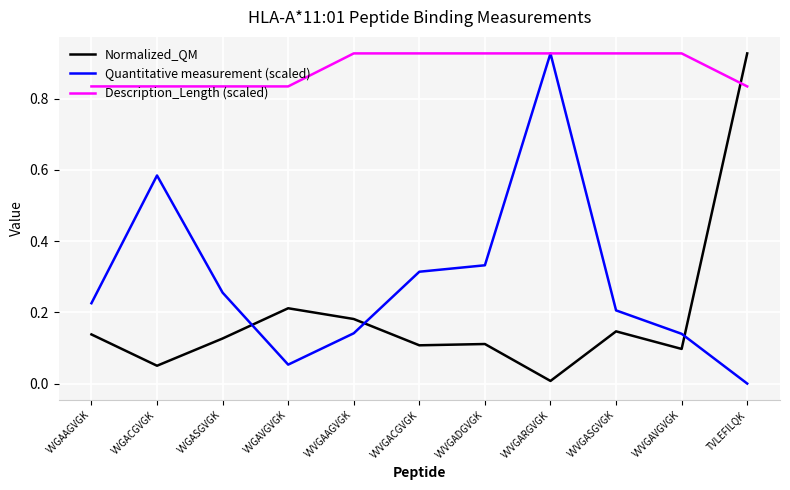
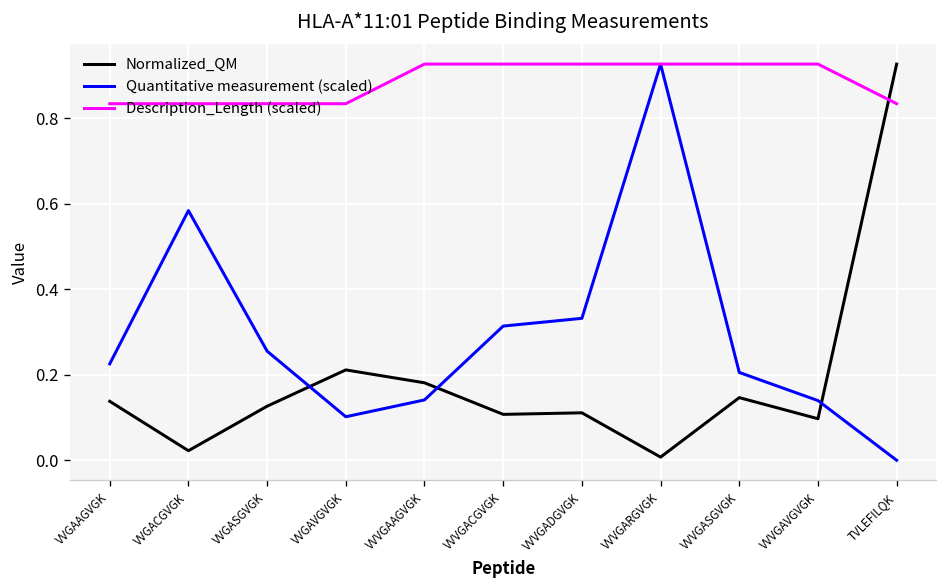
Normalized_QM, VVGACGVGK: 0.05 -> 0.02
Quantitative measurement (scaled), VVGAVGVGK: 0.05 -> 0.10
